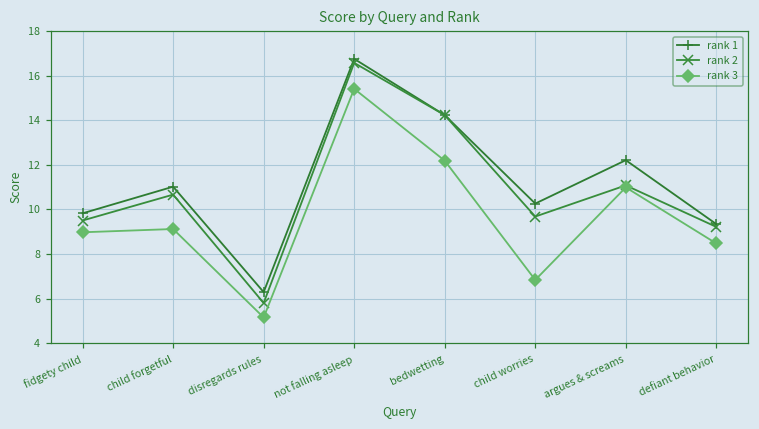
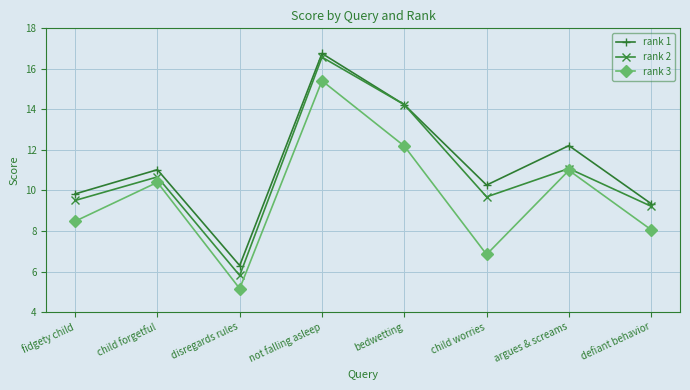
rank 3, fidgety child: 9.0 -> 8.5
rank 3, child forgetful: 9.1 -> 10.4
rank 3, defiant behavior: 8.5 -> 8.1
